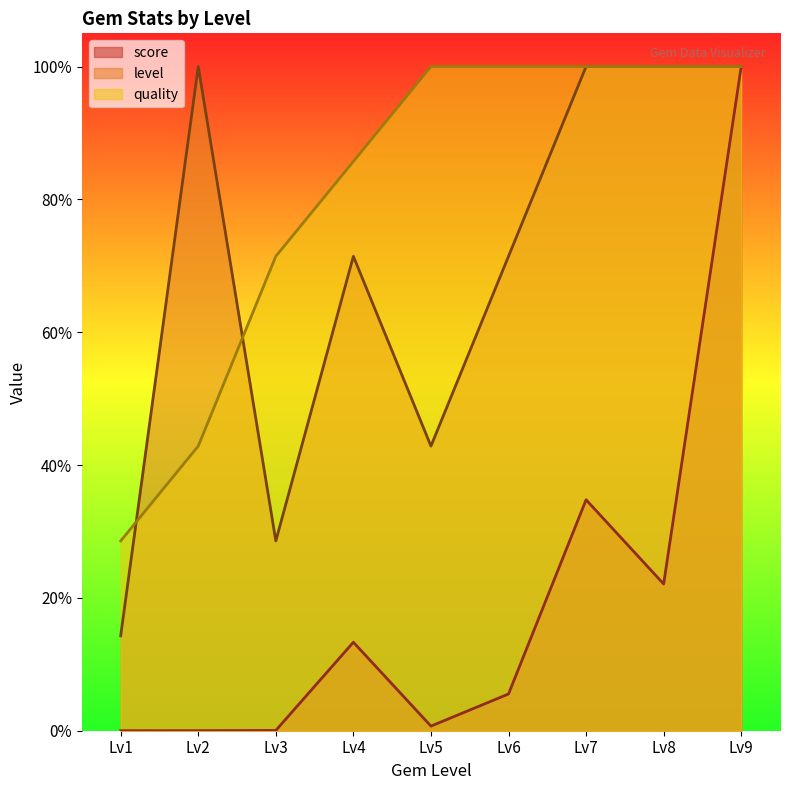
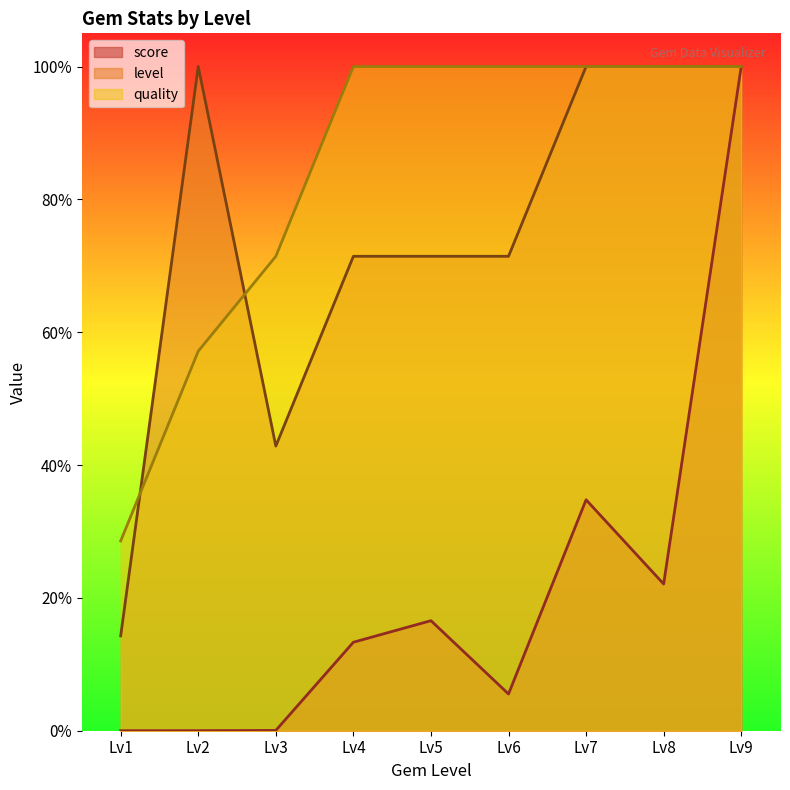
quality, Lv2: 43% -> 57%
level, Lv3: 29% -> 43%
quality, Lv4: 86% -> 100%
score, Lv5: 1% -> 17%
level, Lv5: 43% -> 71%
